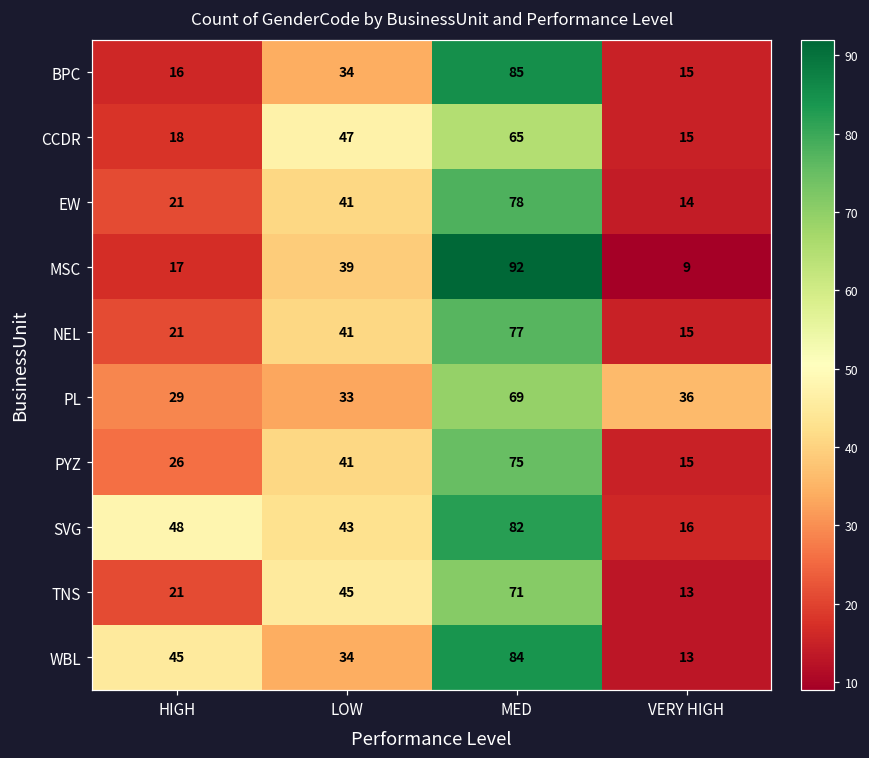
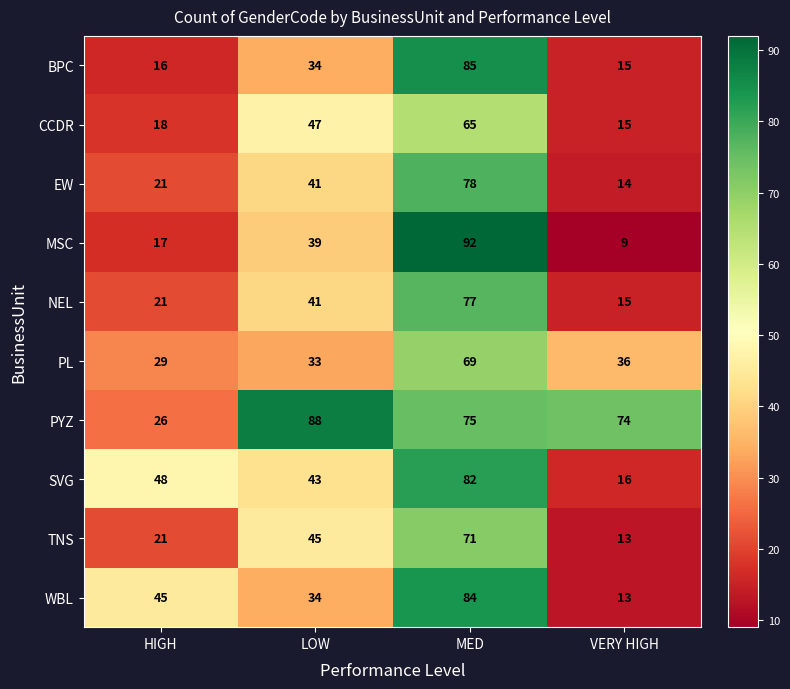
PYZ, LOW: 41 -> 88
PYZ, VERY HIGH: 15 -> 74
